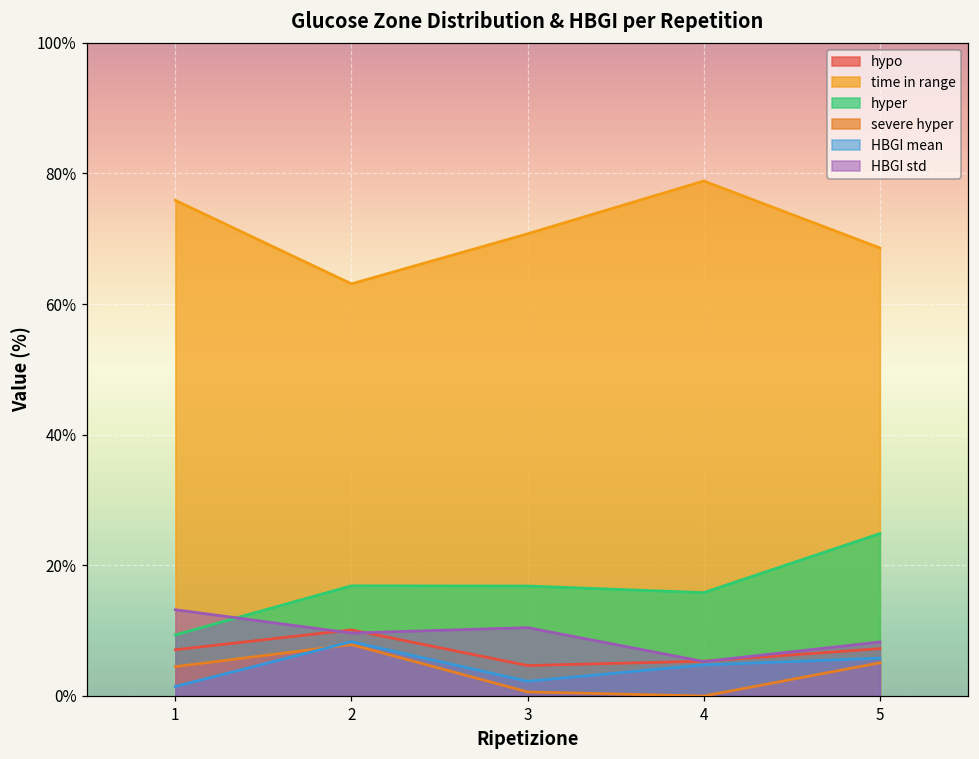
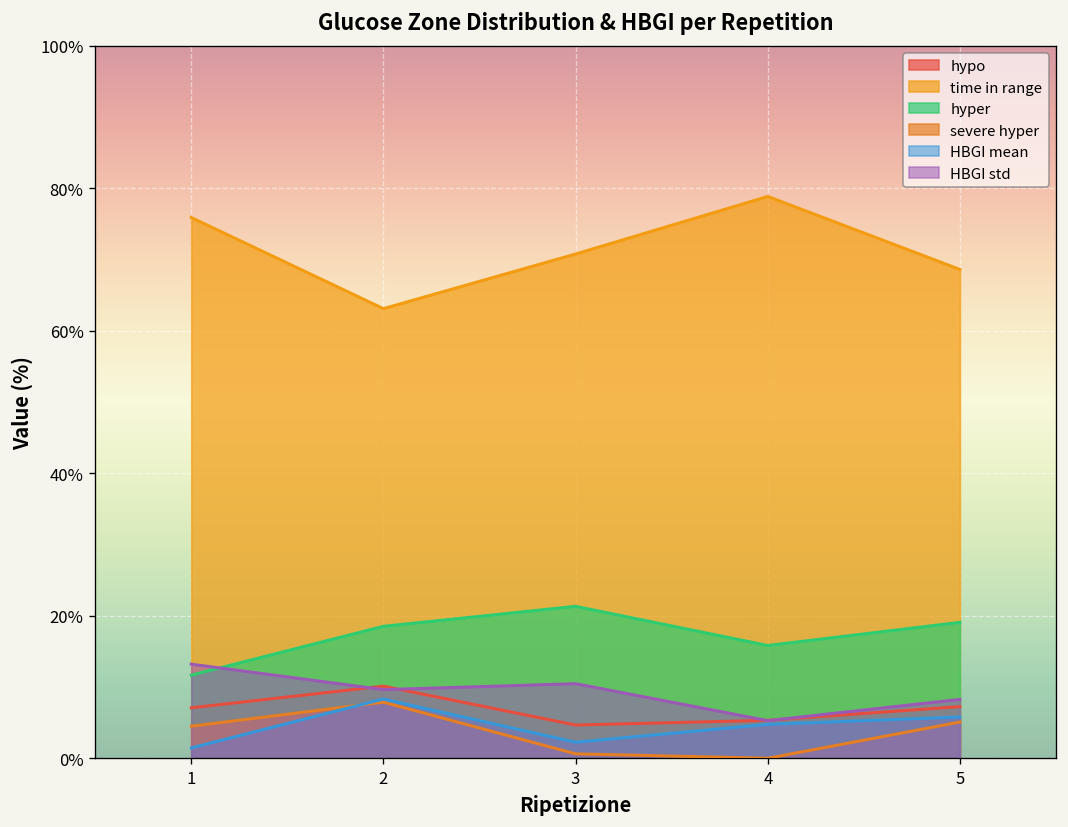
hyper, 1: 9% -> 12%
hyper, 2: 17% -> 19%
hyper, 3: 17% -> 21%
hyper, 5: 25% -> 19%
